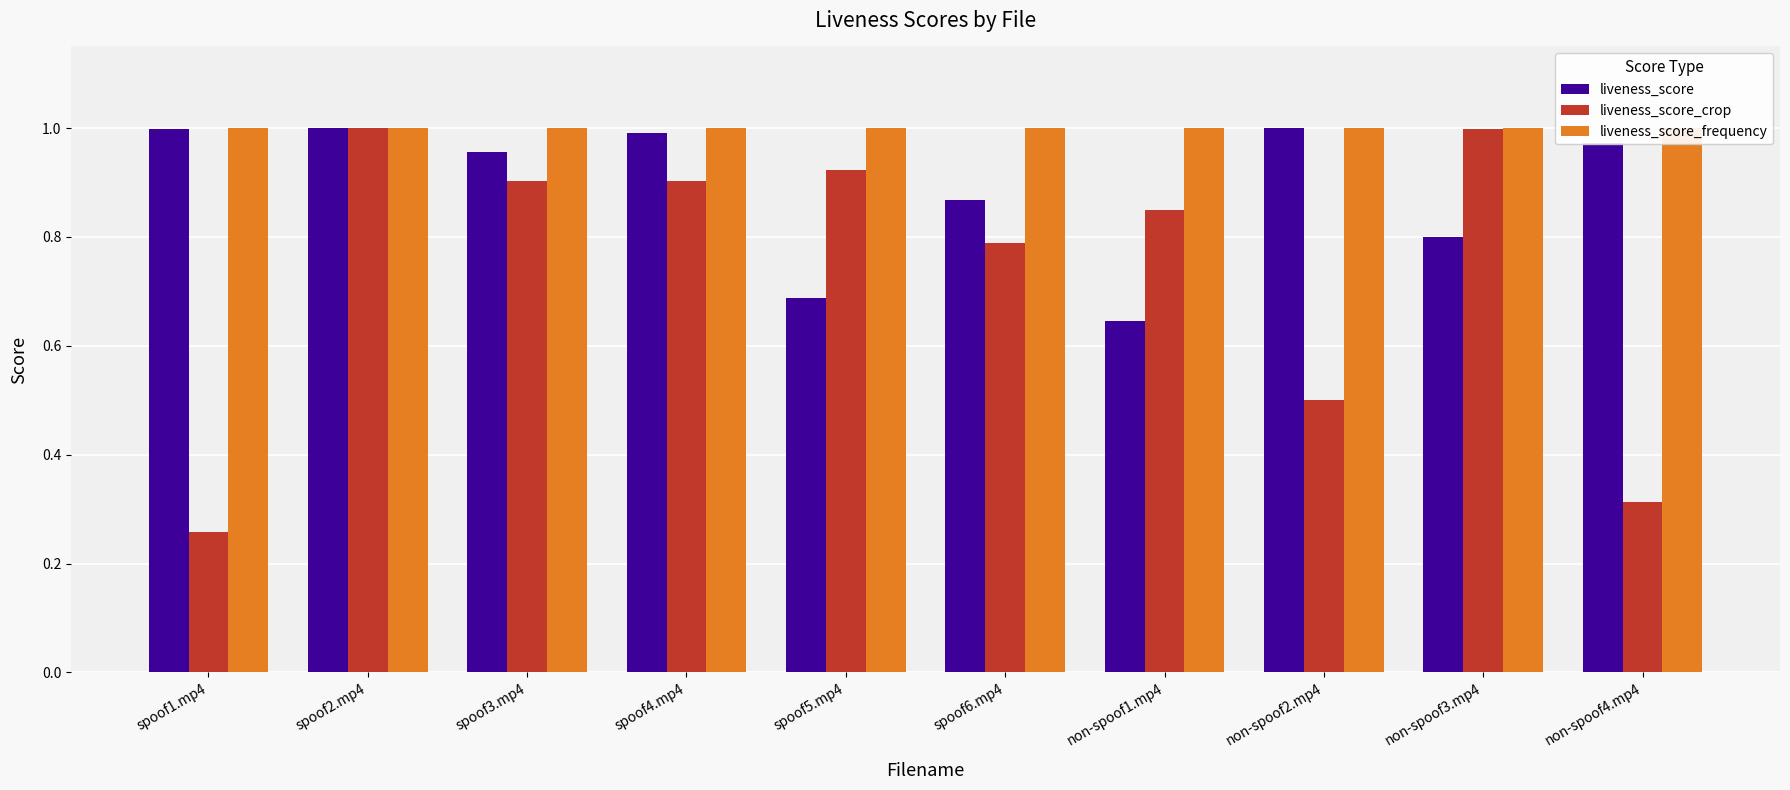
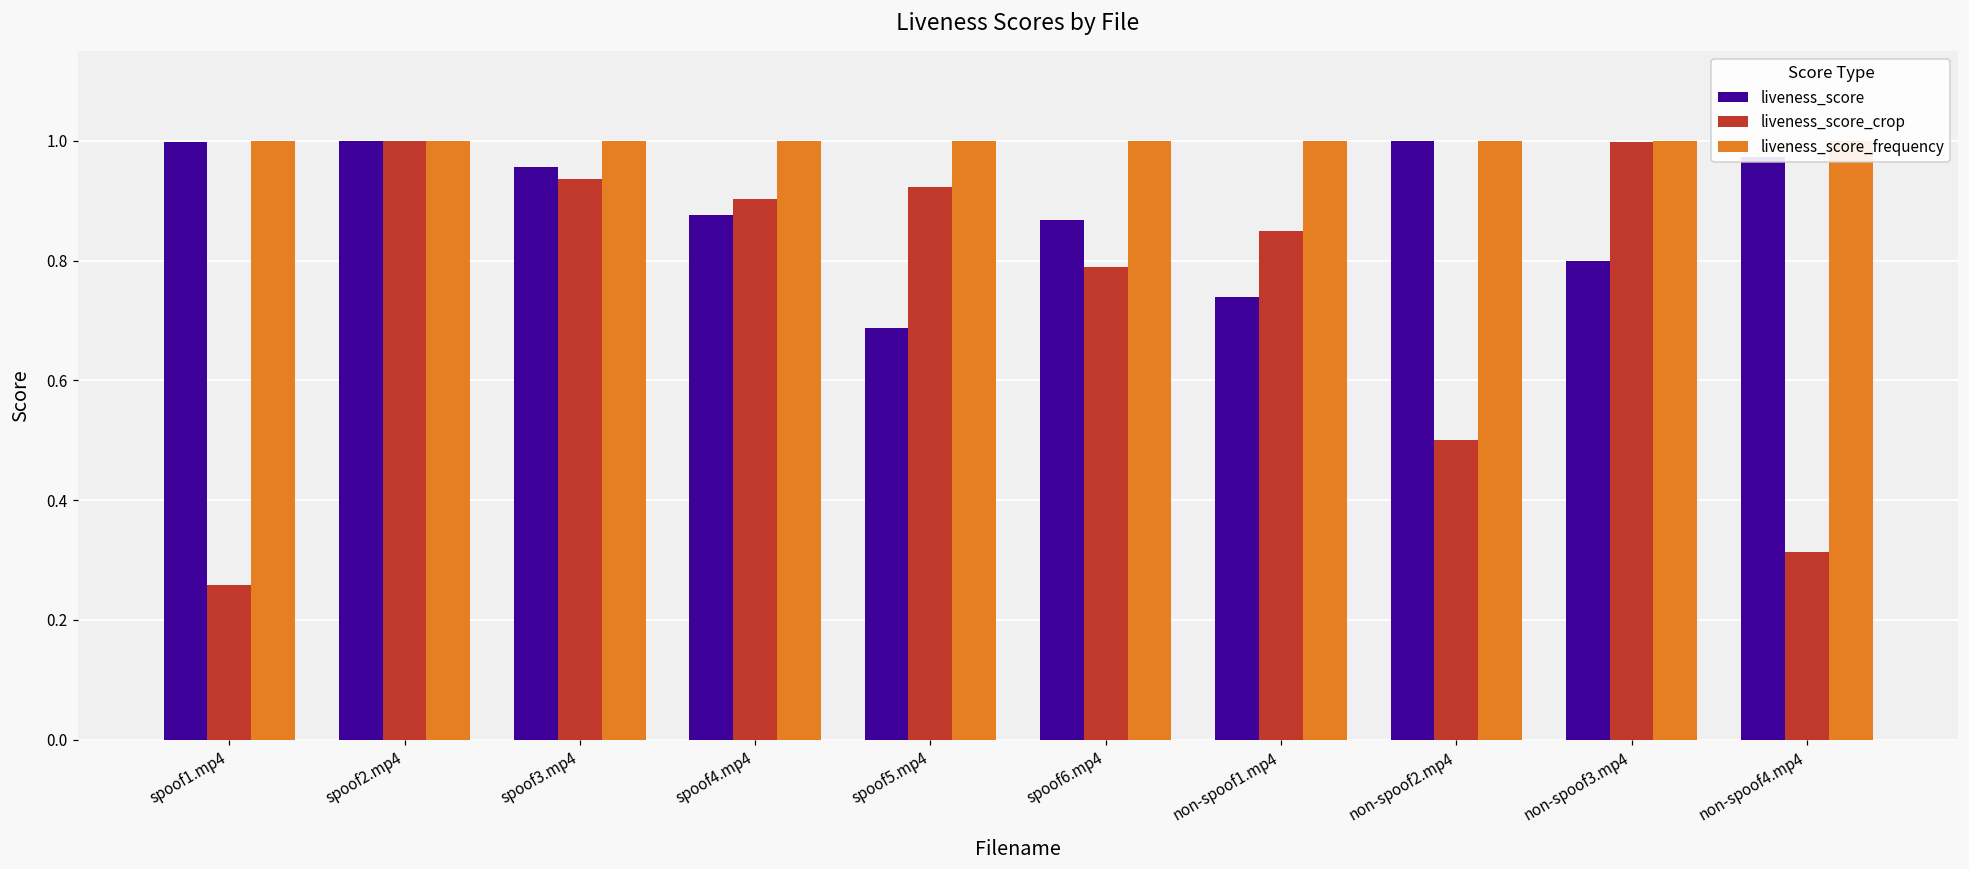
liveness_score_crop, spoof3.mp4: 0.90 -> 0.94
liveness_score, spoof4.mp4: 0.99 -> 0.88
liveness_score, non-spoof1.mp4: 0.64 -> 0.74
